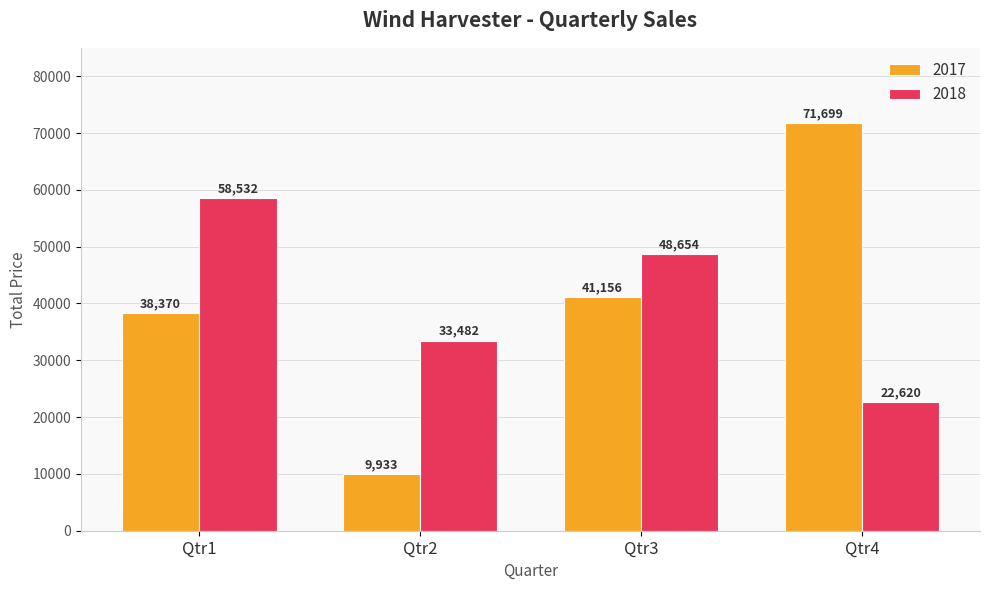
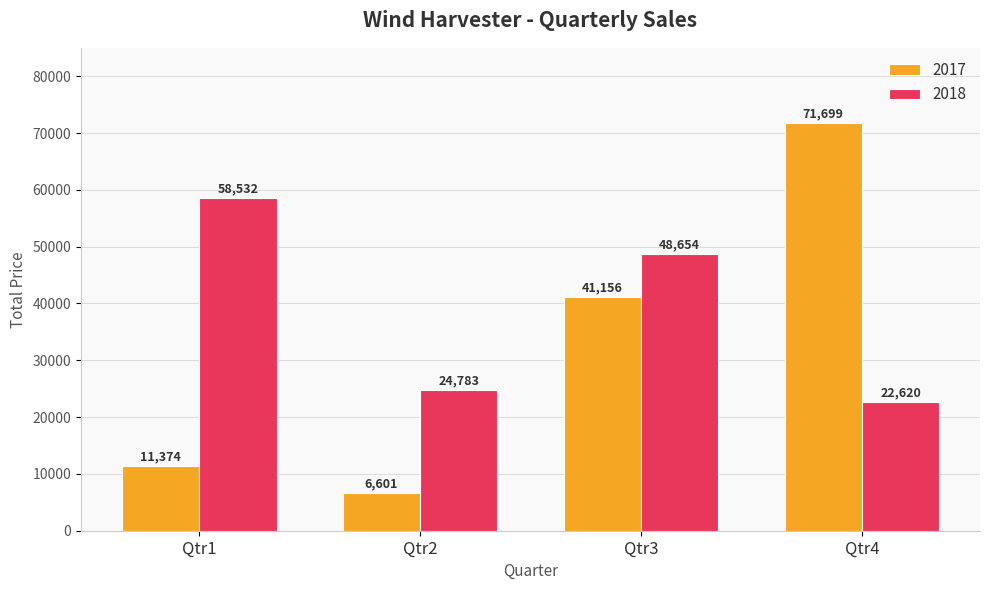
2017, Qtr1: 38,370 -> 11,374
2017, Qtr2: 9,933 -> 6,601
2018, Qtr2: 33,482 -> 24,783
